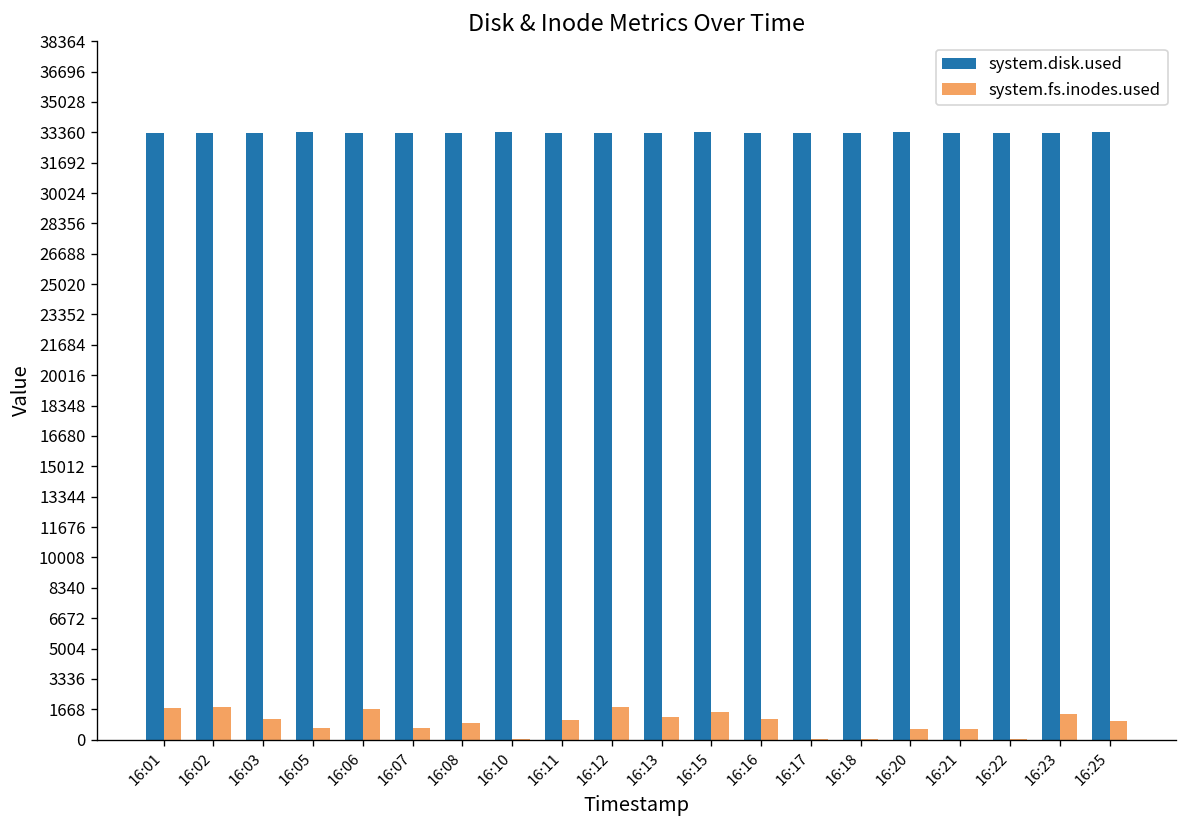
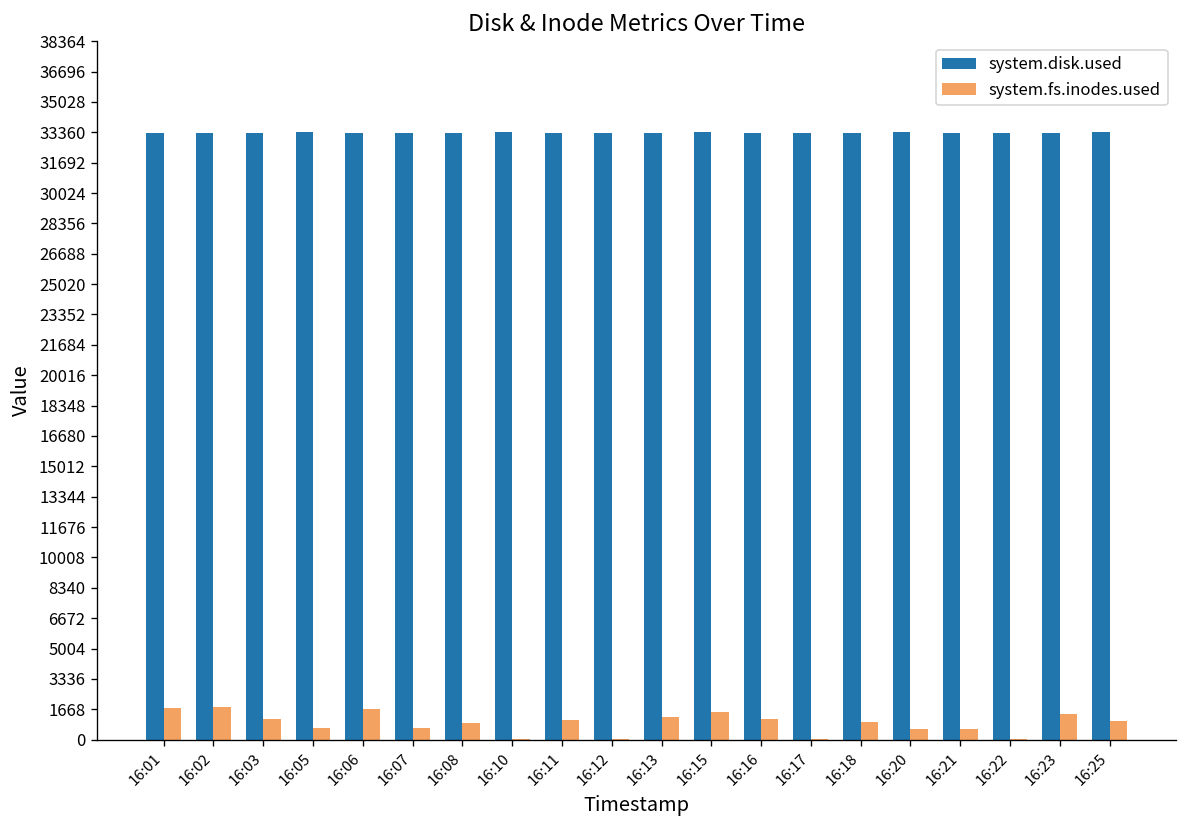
system.fs.inodes.used, 16:12: 1800 -> 0
system.fs.inodes.used, 16:18: 0 -> 900
